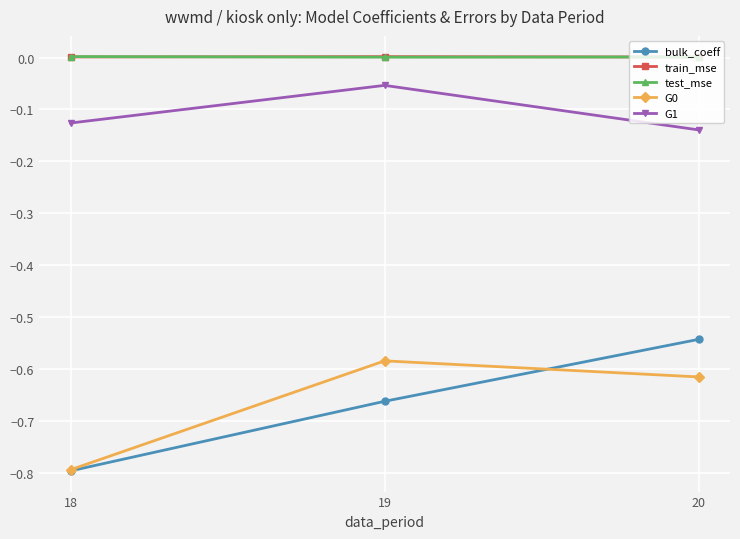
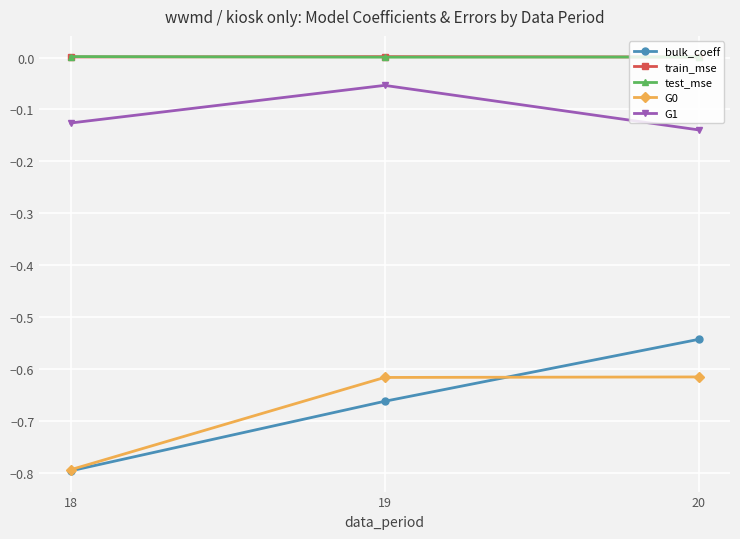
G0, 19: -0.58 -> -0.62
